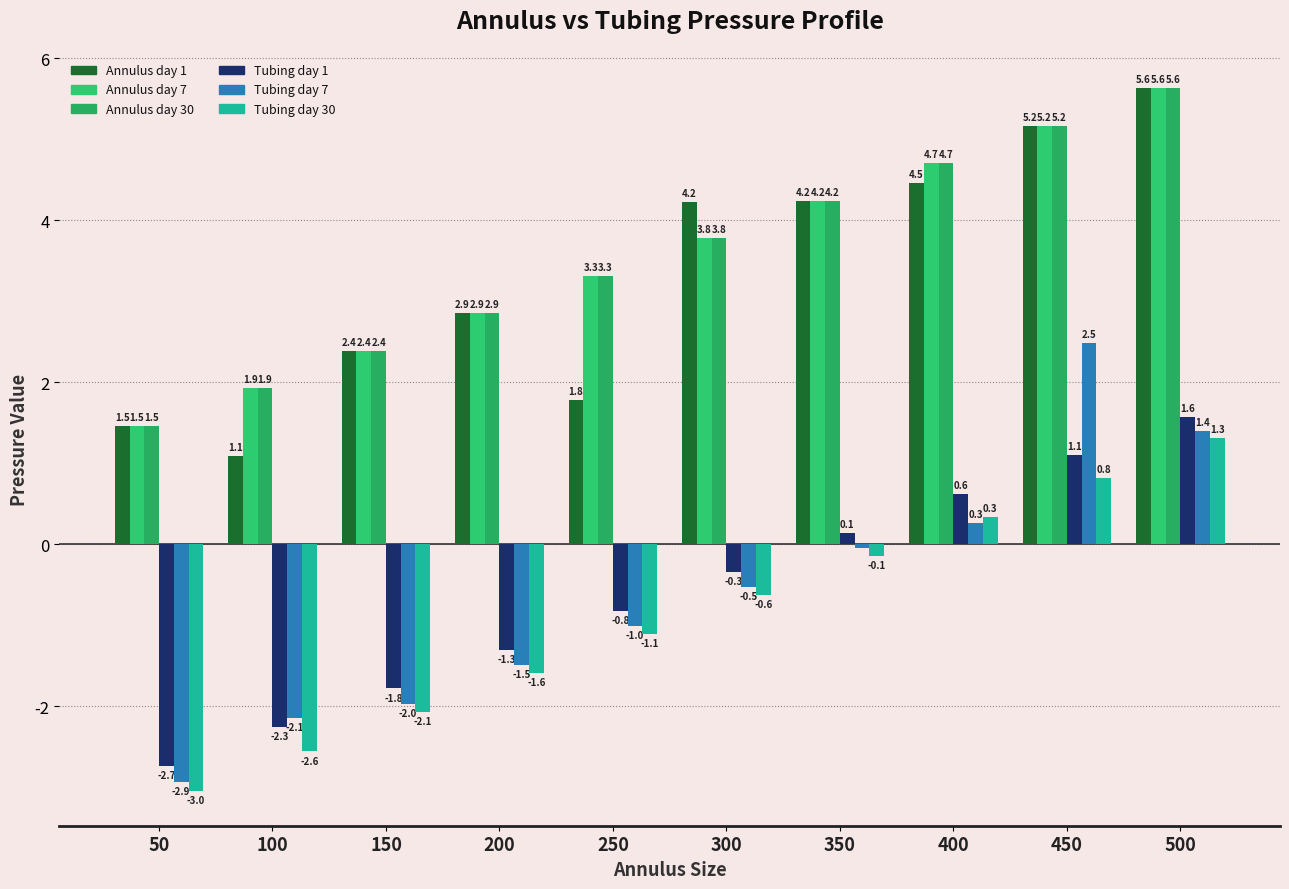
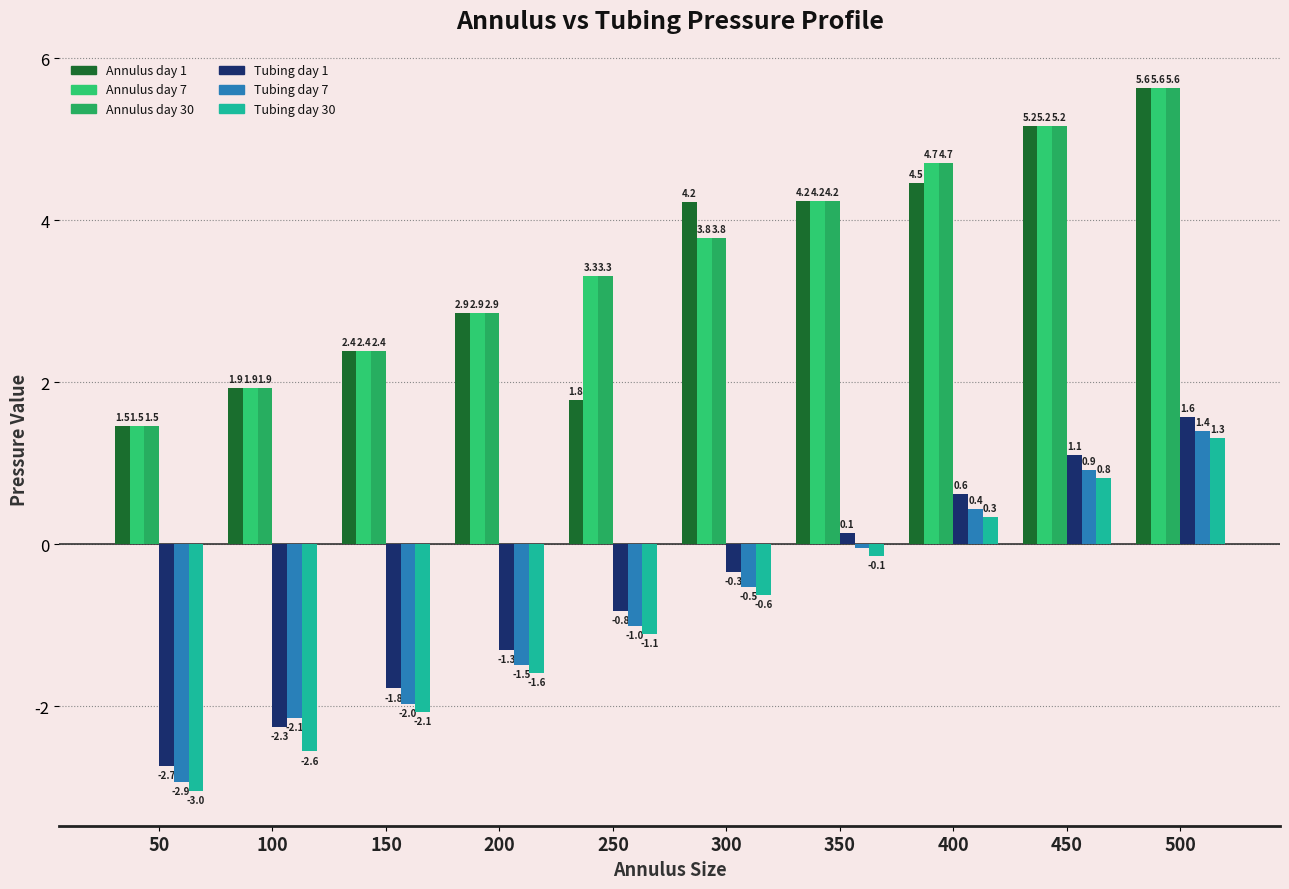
Annulus day 1, 100: 1.1 -> 1.9
Tubing day 7, 400: 0.3 -> 0.4
Tubing day 7, 450: 2.5 -> 0.9
